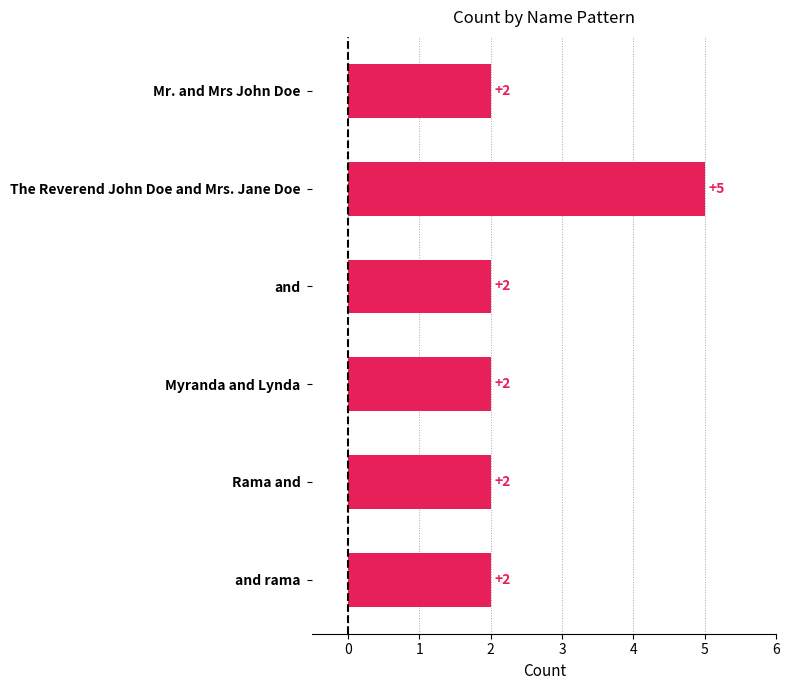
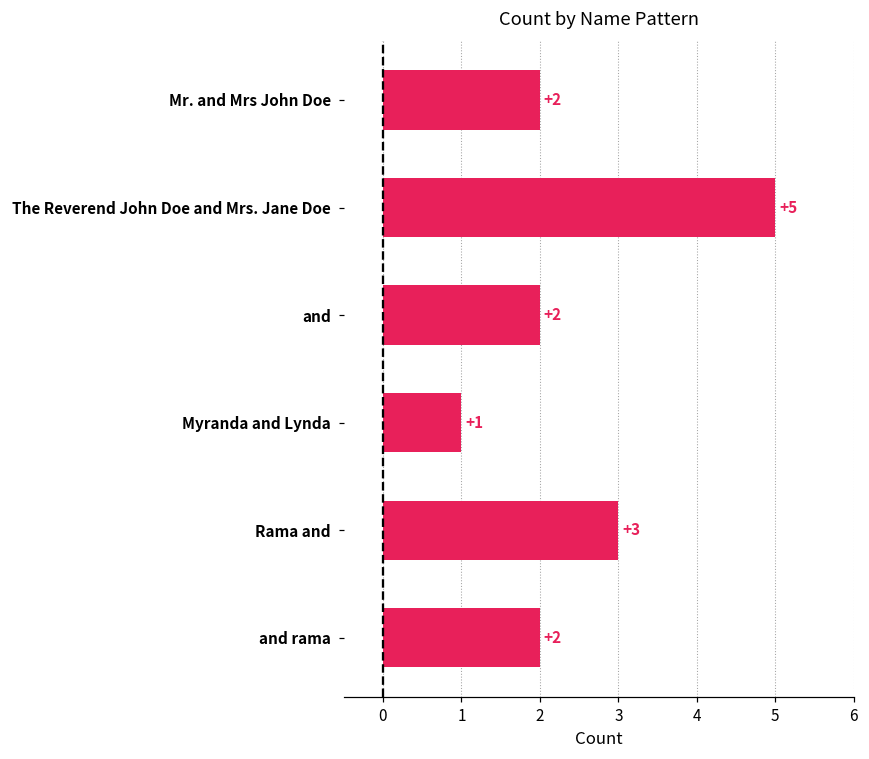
Myranda and Lynda: +2 -> +1
Rama and: +2 -> +3
